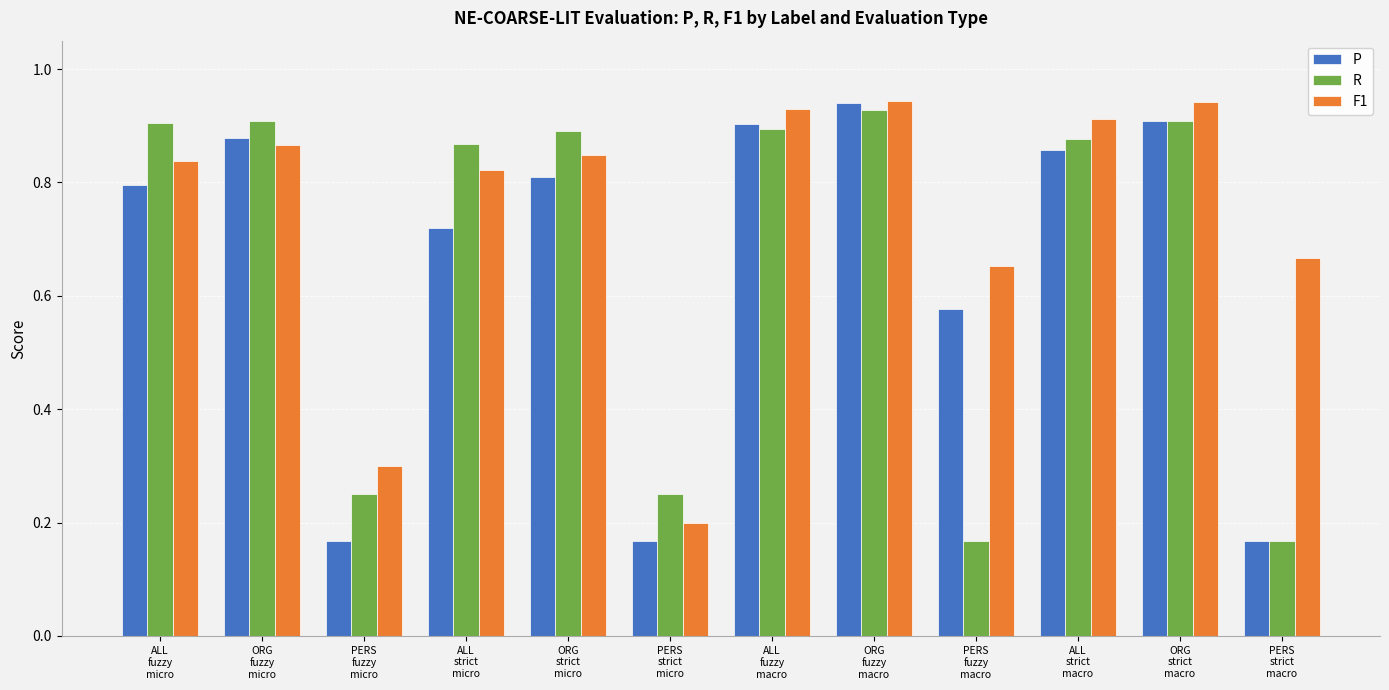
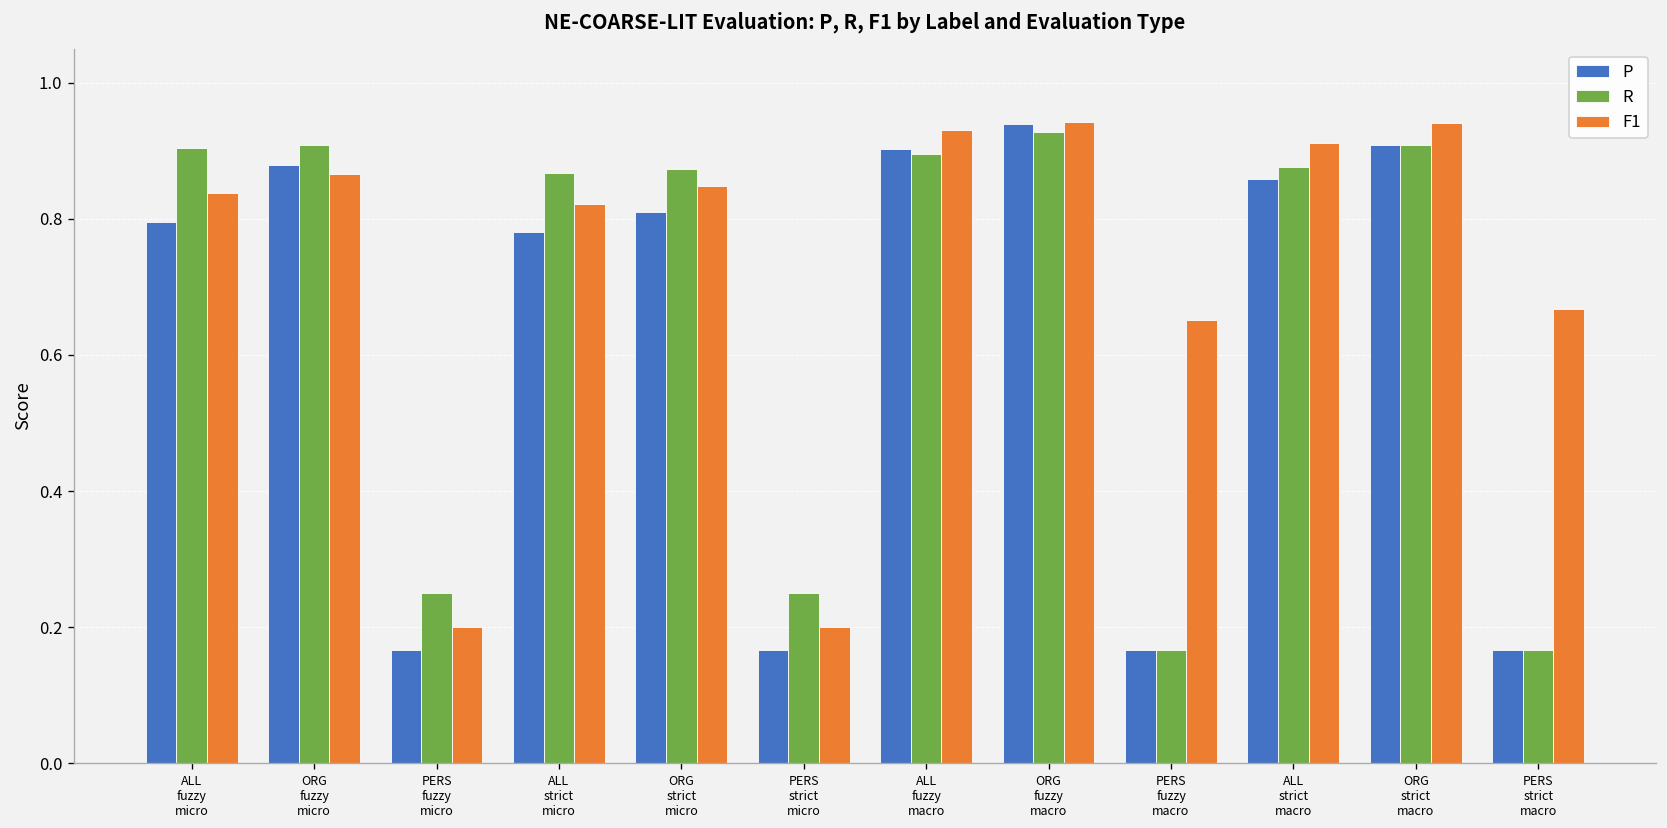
F1, PERS fuzzy micro: 0.3 -> 0.2
P, ALL strict micro: 0.72 -> 0.78
R, ORG strict micro: 0.89 -> 0.87
P, PERS fuzzy macro: 0.58 -> 0.17
